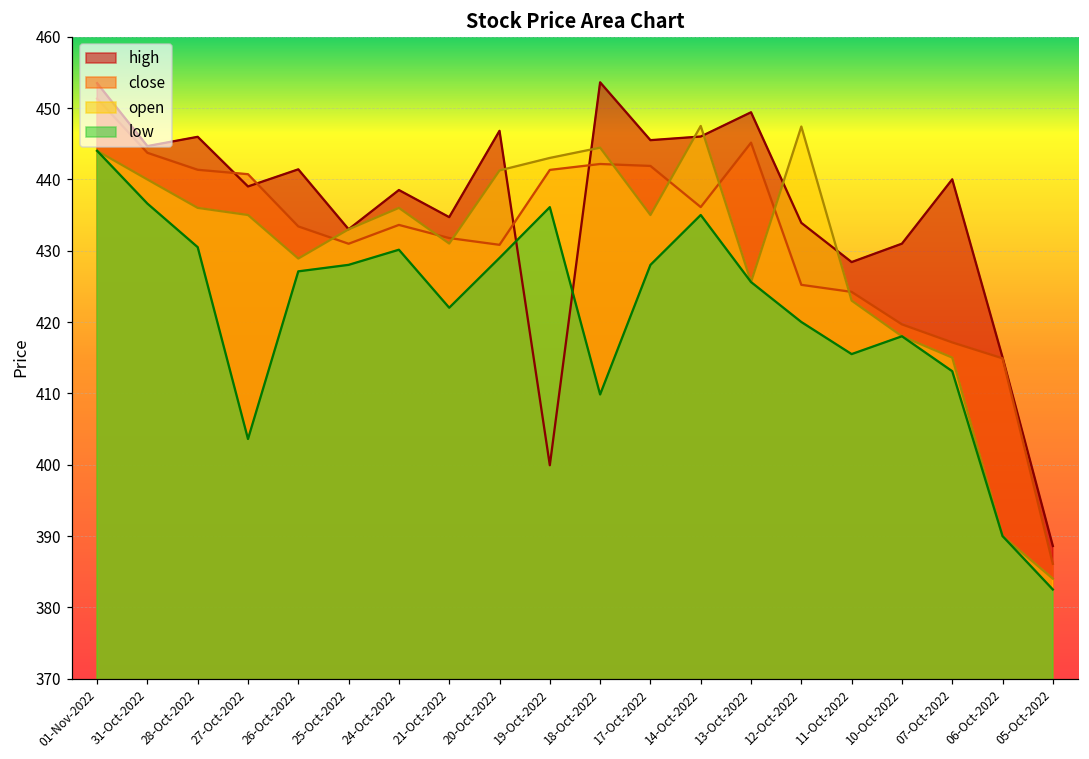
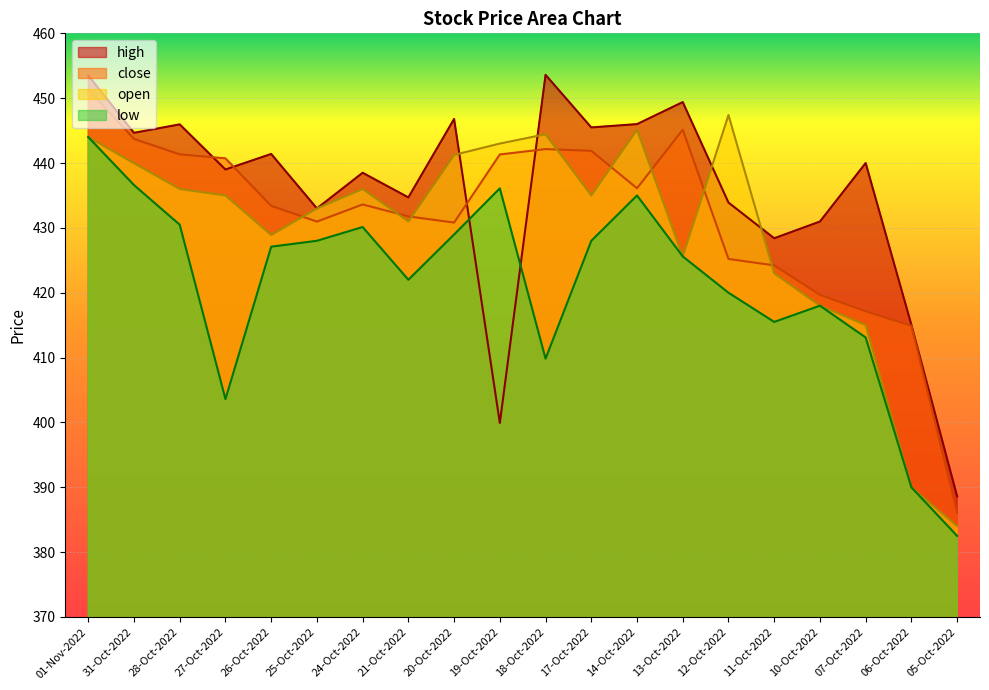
open, 14-Oct-2022: 447 -> 445
